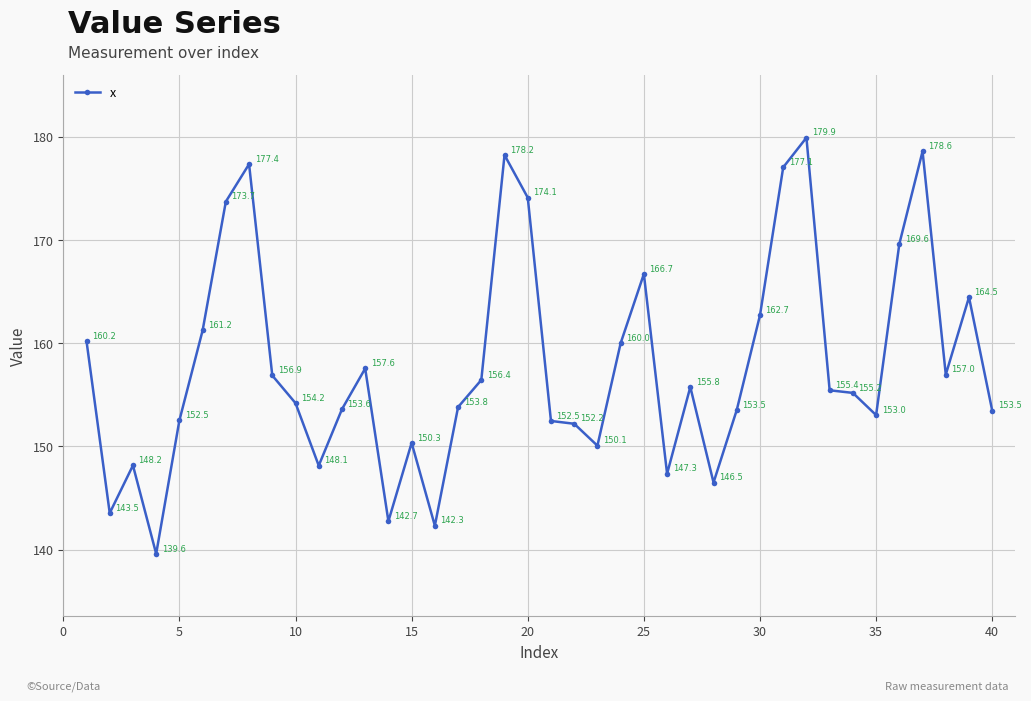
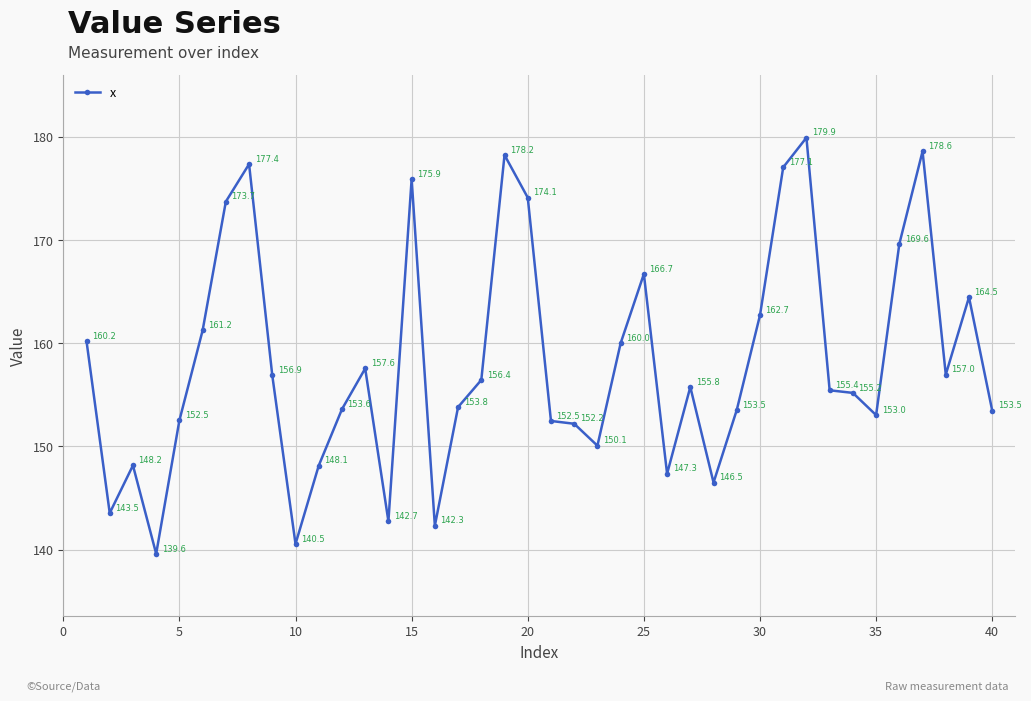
10: 154.2 -> 140.5
15: 150.3 -> 175.9
